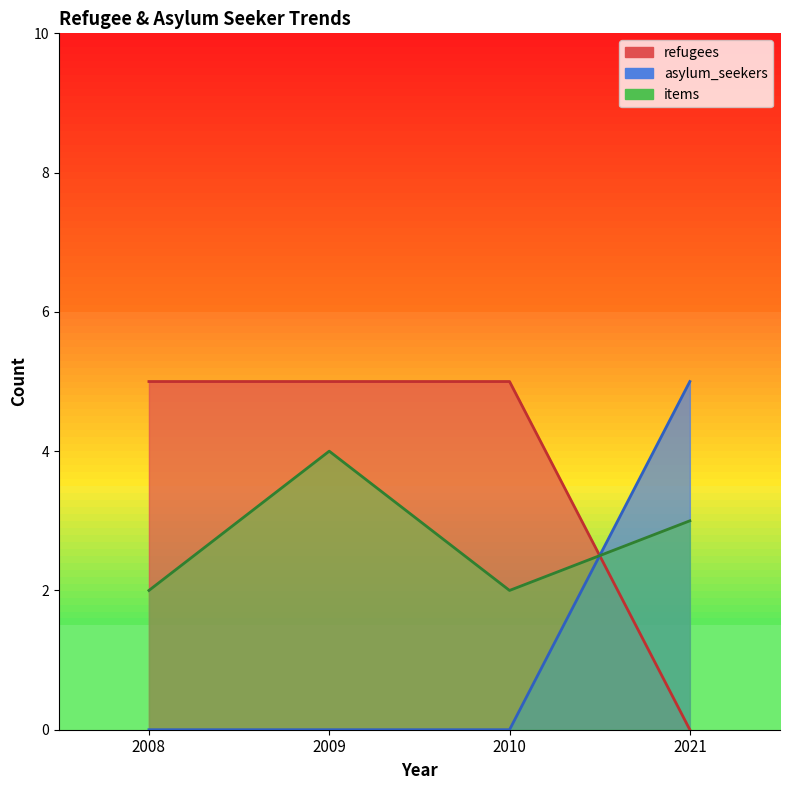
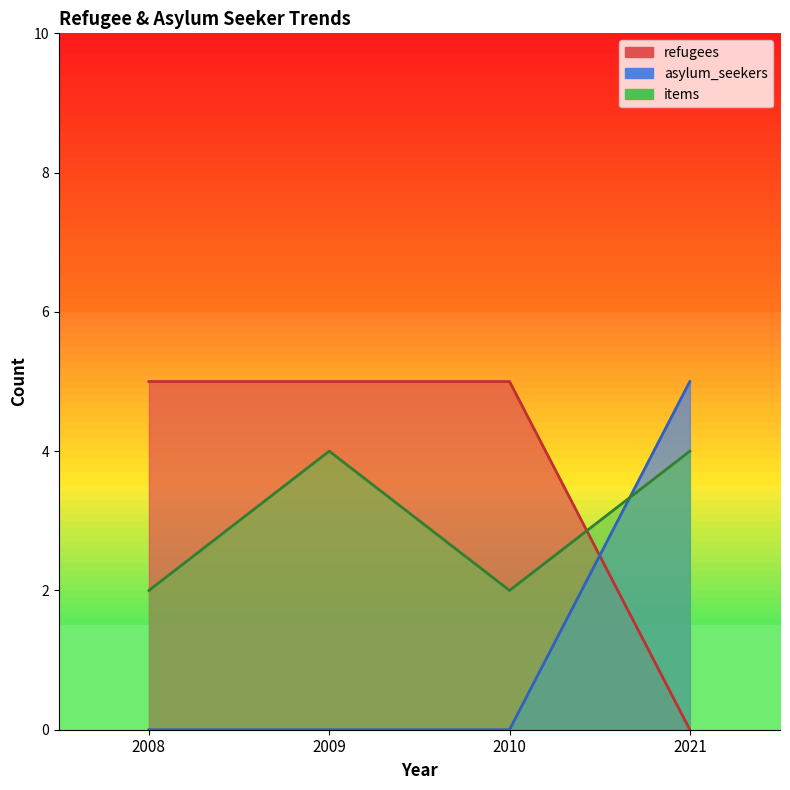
items, 2021: 3 -> 4
